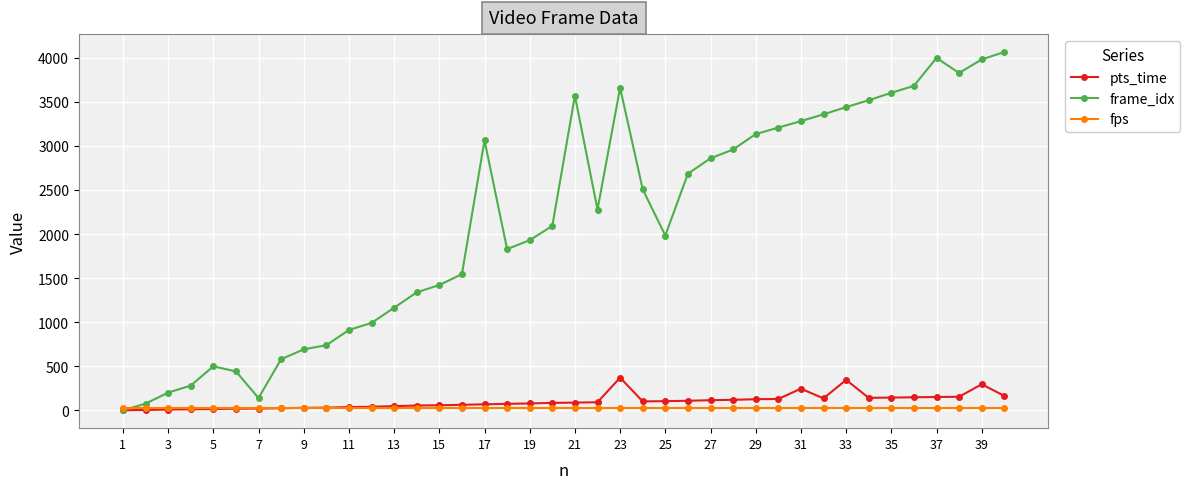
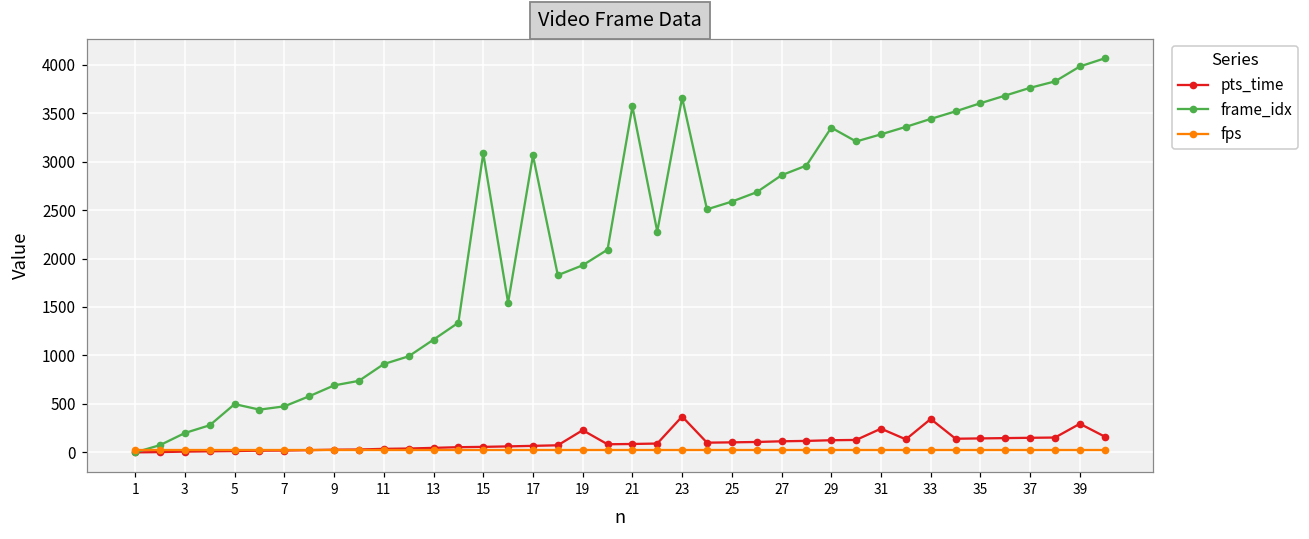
frame_idx, 7: 100 -> 500
frame_idx, 15: 1400 -> 3100
pts_time, 19: 100 -> 200
frame_idx, 25: 2000 -> 2600
frame_idx, 29: 3100 -> 3400
frame_idx, 37: 4000 -> 3800
